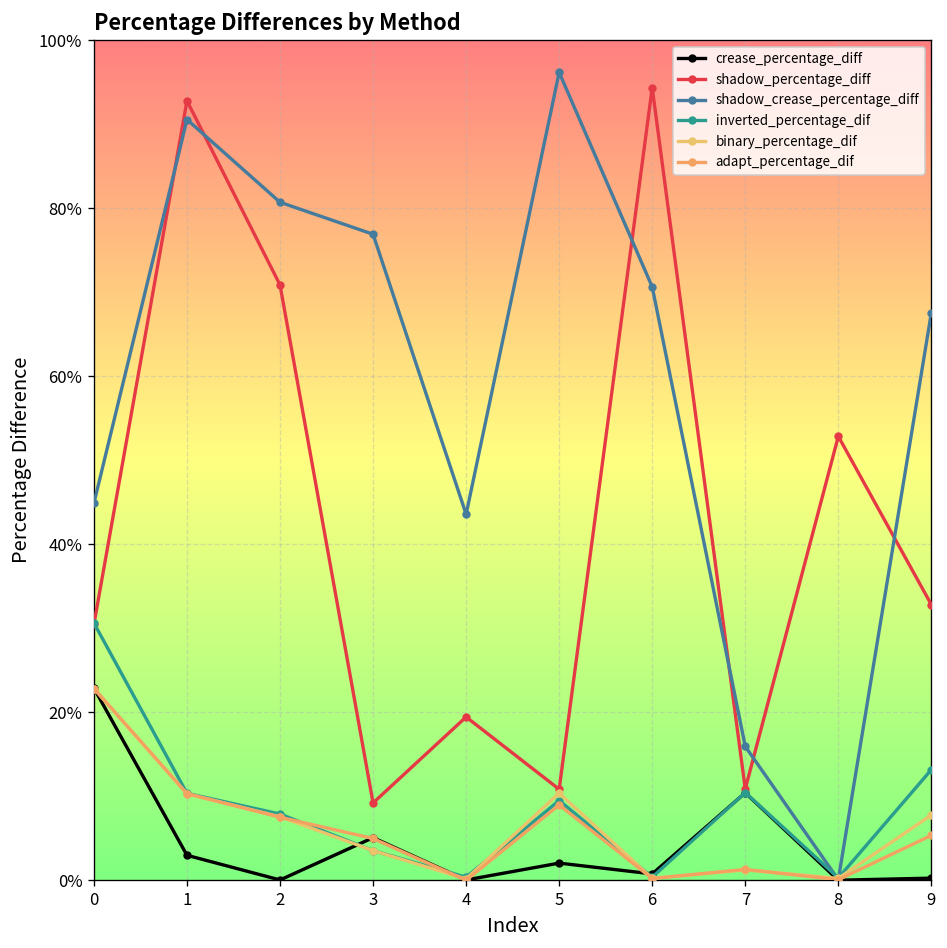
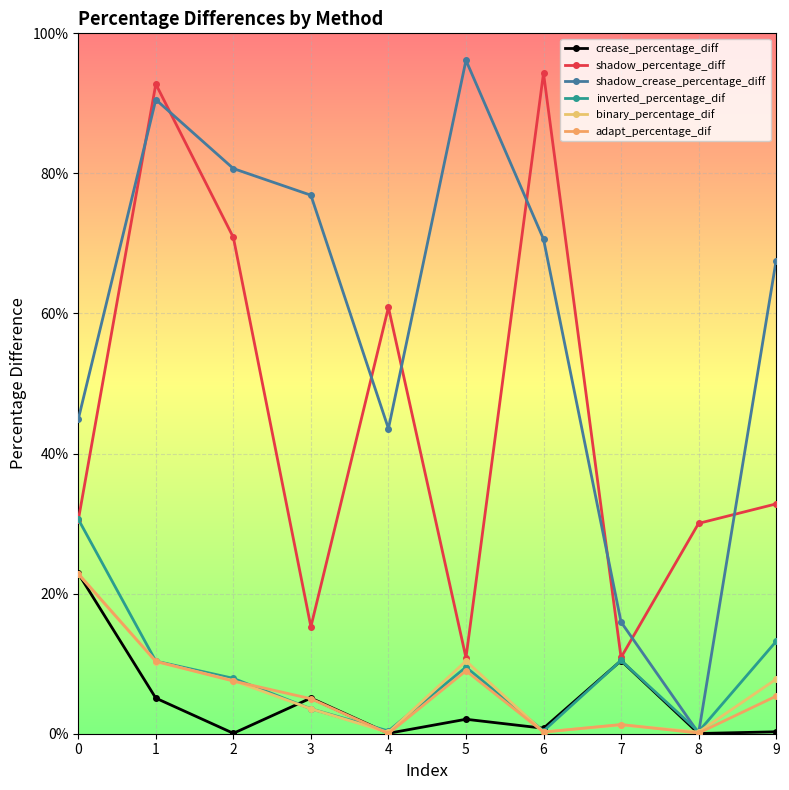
crease_percentage_diff, 1: 3% -> 5%
shadow_percentage_diff, 3: 9% -> 15%
shadow_percentage_diff, 4: 19% -> 61%
shadow_percentage_diff, 8: 53% -> 30%
